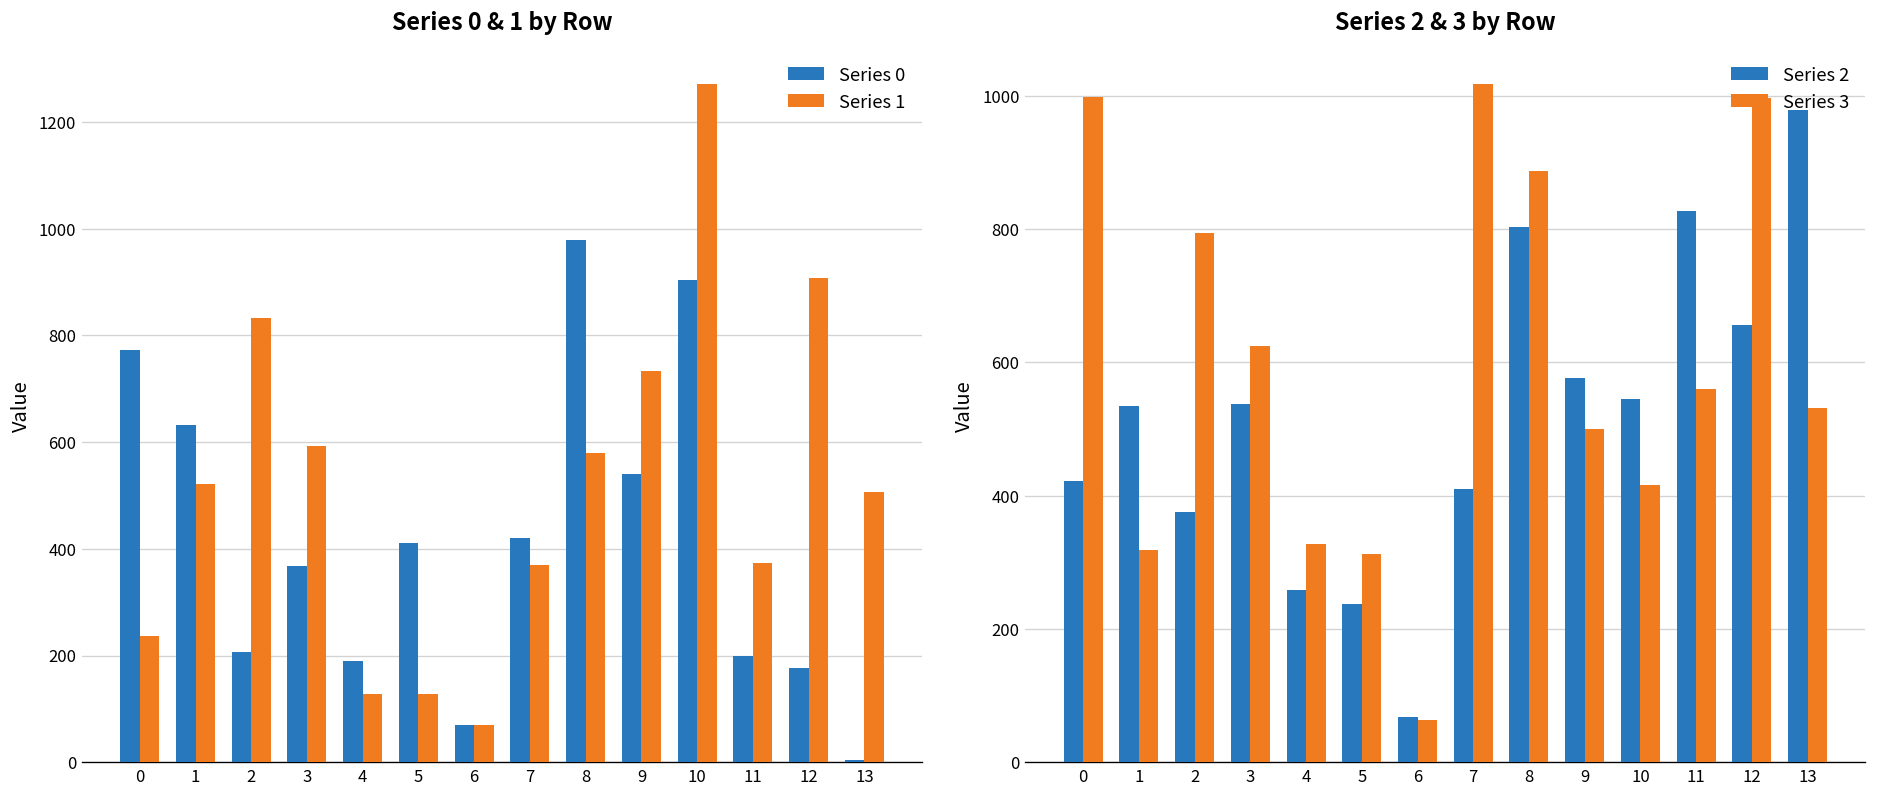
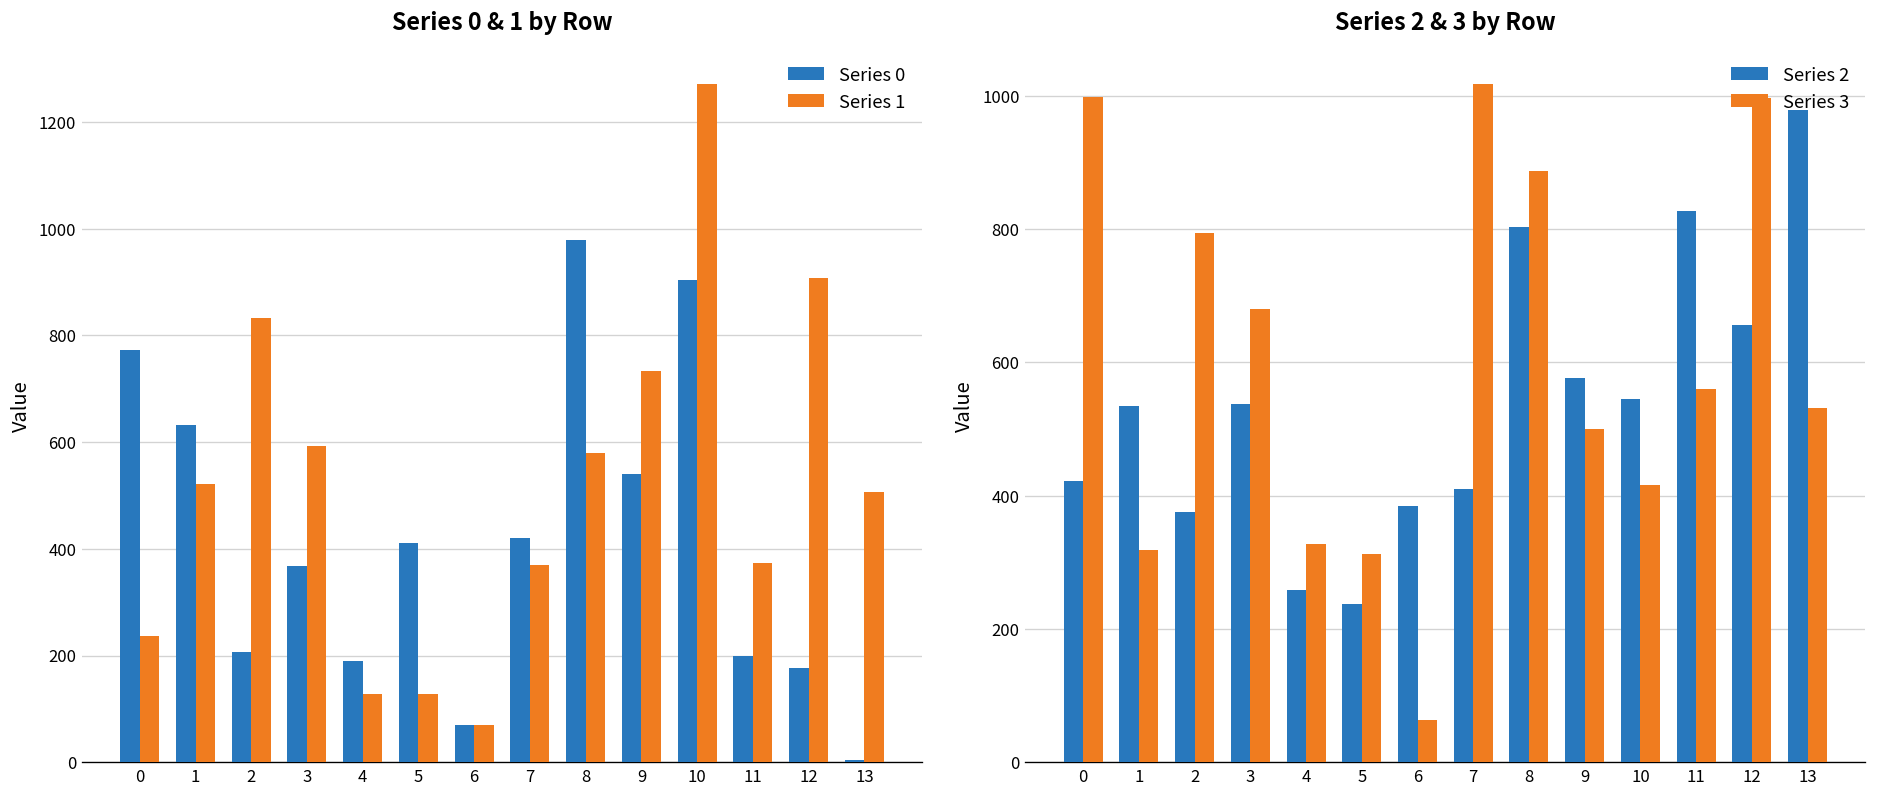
Series 2 & 3 by Row, Series 3, 3: 620 -> 680
Series 2 & 3 by Row, Series 2, 6: 70 -> 380
